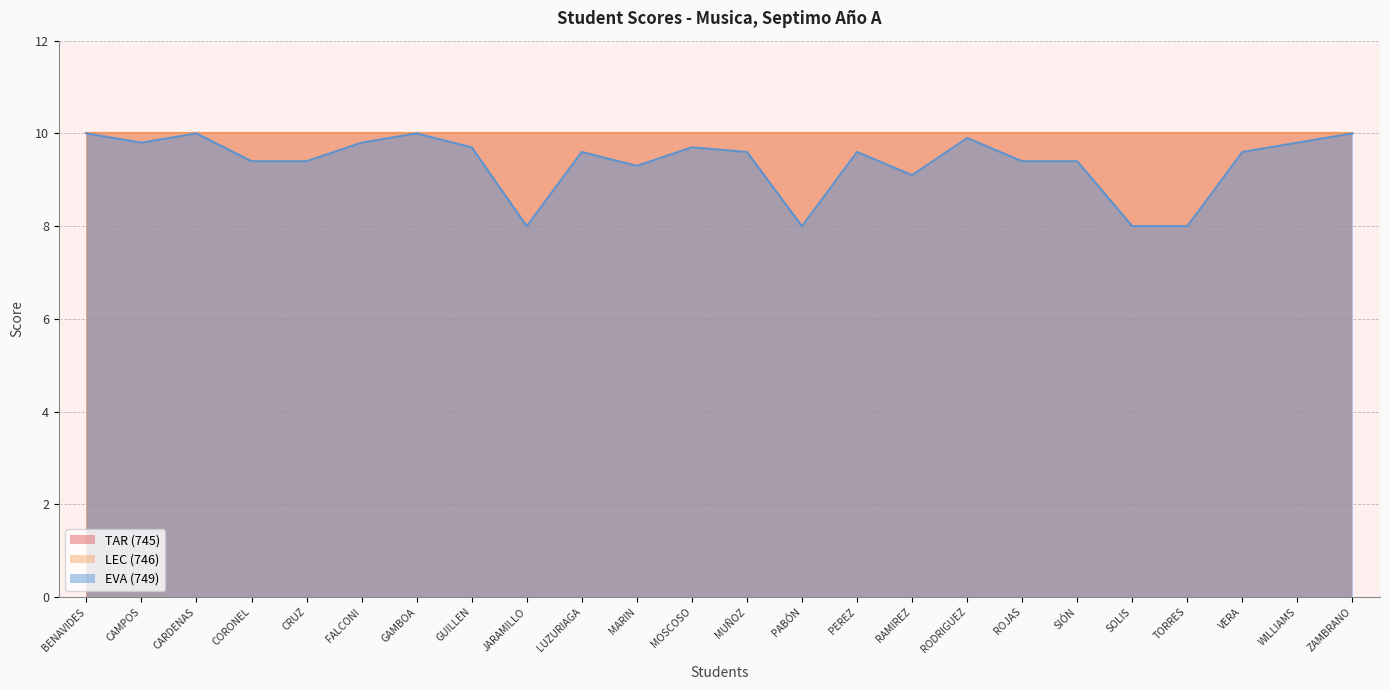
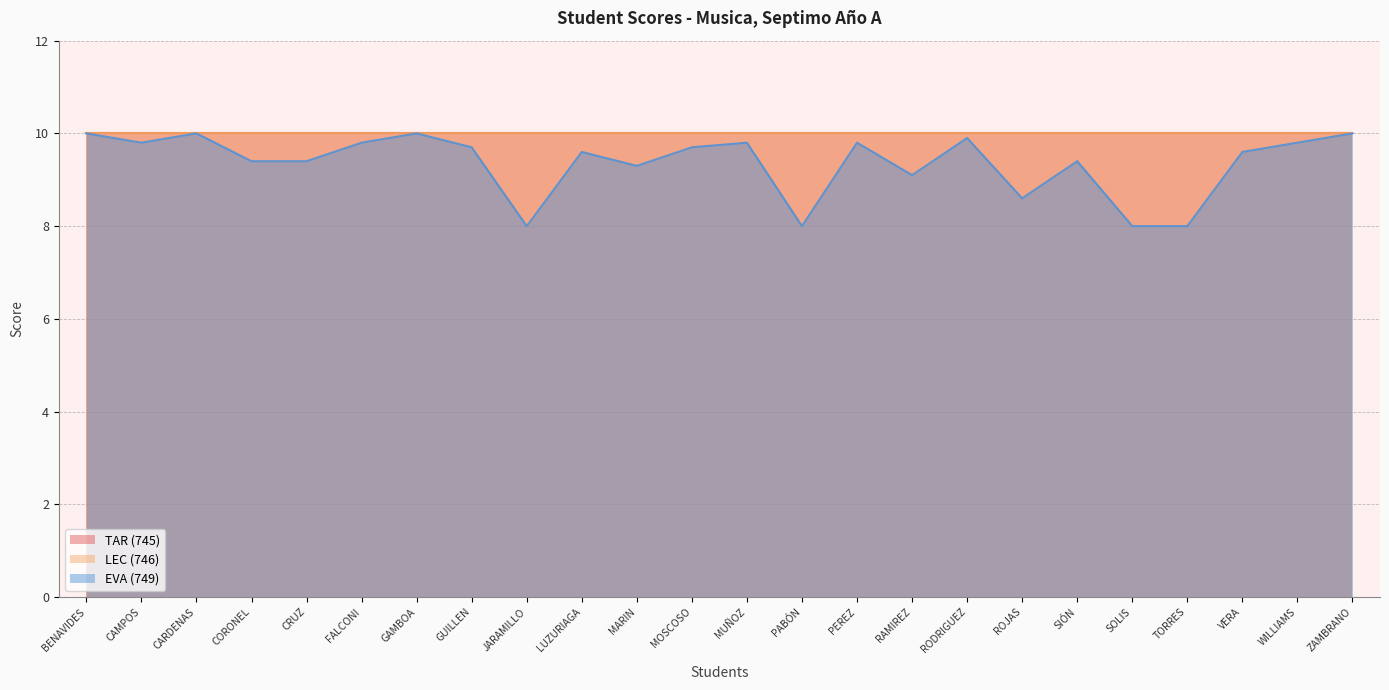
EVA (749), MUÑOZ: 9.6 -> 9.8
EVA (749), PEREZ: 9.6 -> 9.8
EVA (749), ROJAS: 9.4 -> 8.6
